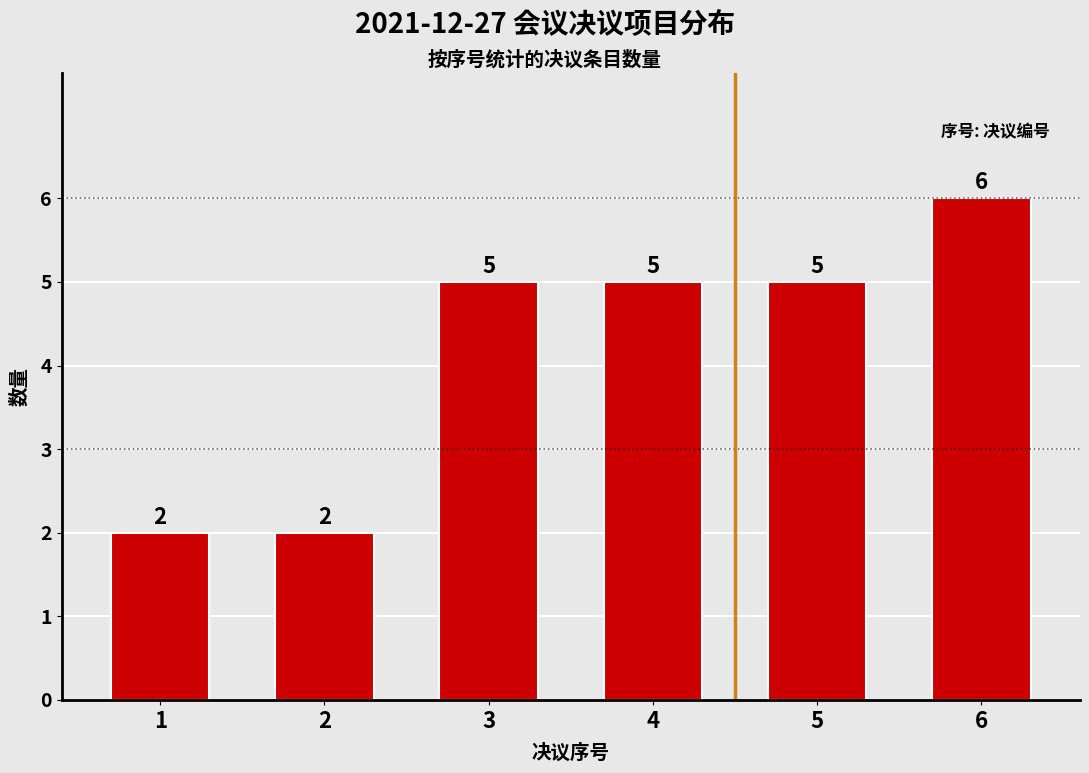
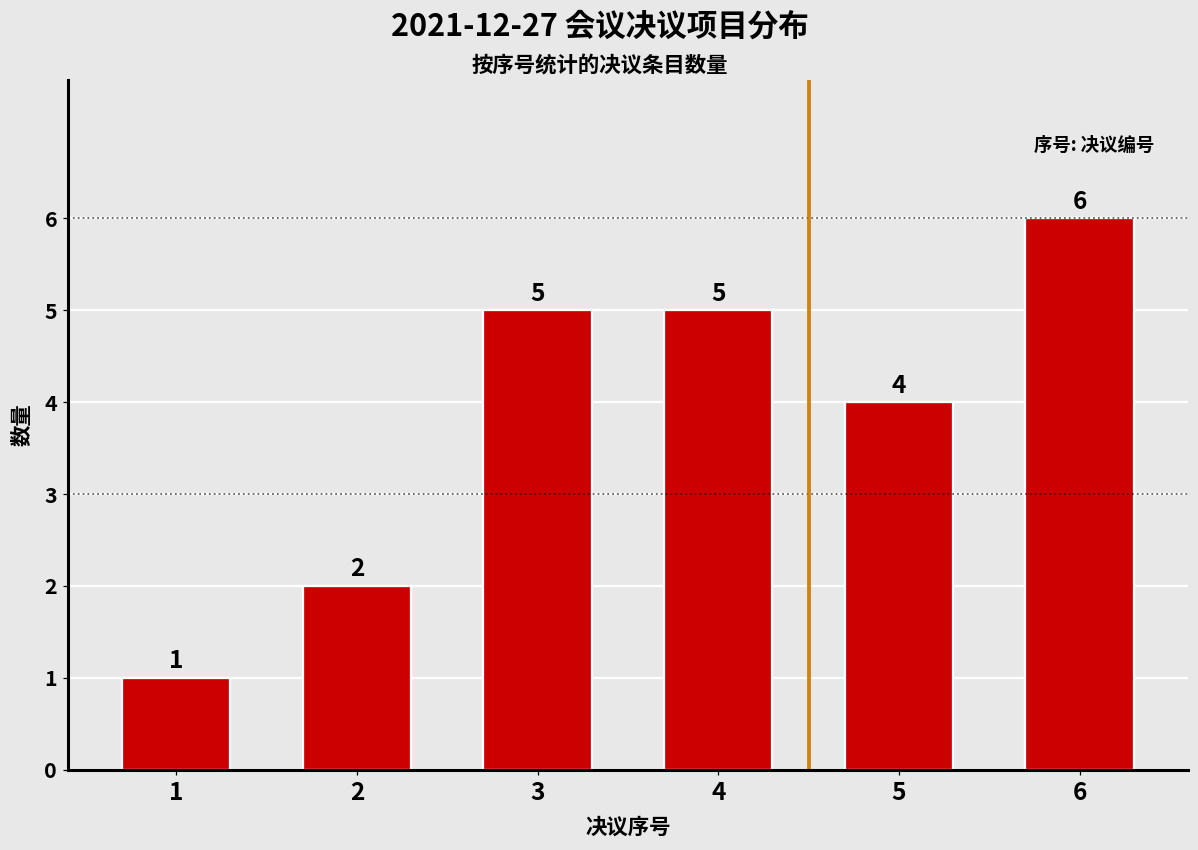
1: 2 -> 1
5: 5 -> 4
